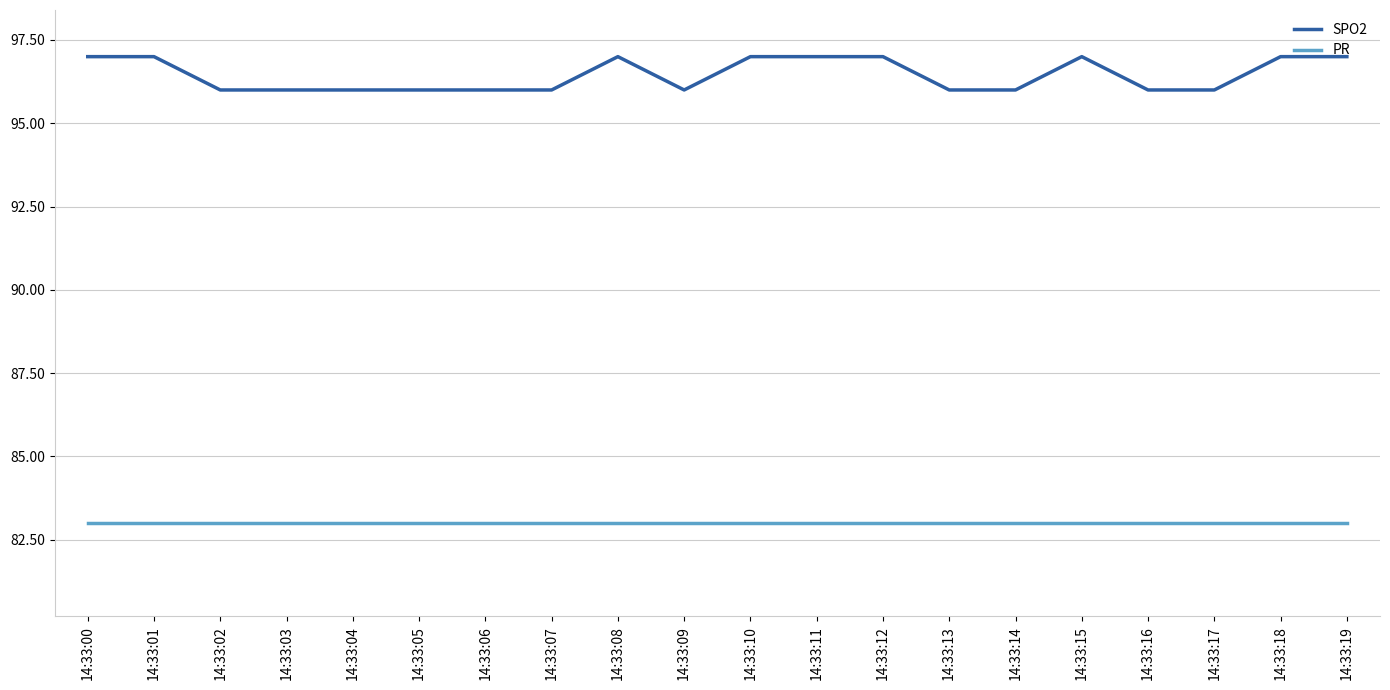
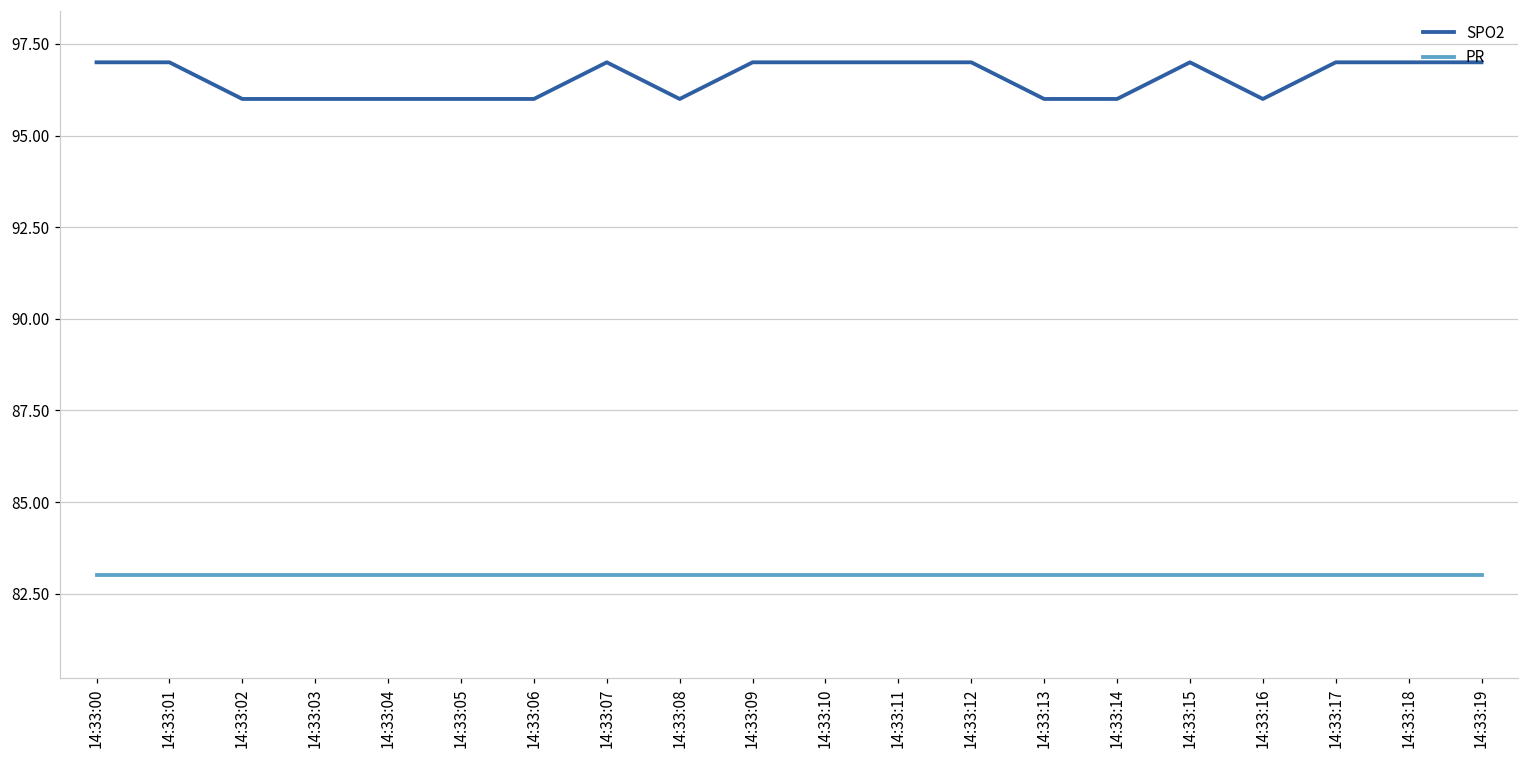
SPO2, 14:33:07: 96 -> 97
SPO2, 14:33:08: 97 -> 96
SPO2, 14:33:09: 96 -> 97
SPO2, 14:33:17: 96 -> 97
